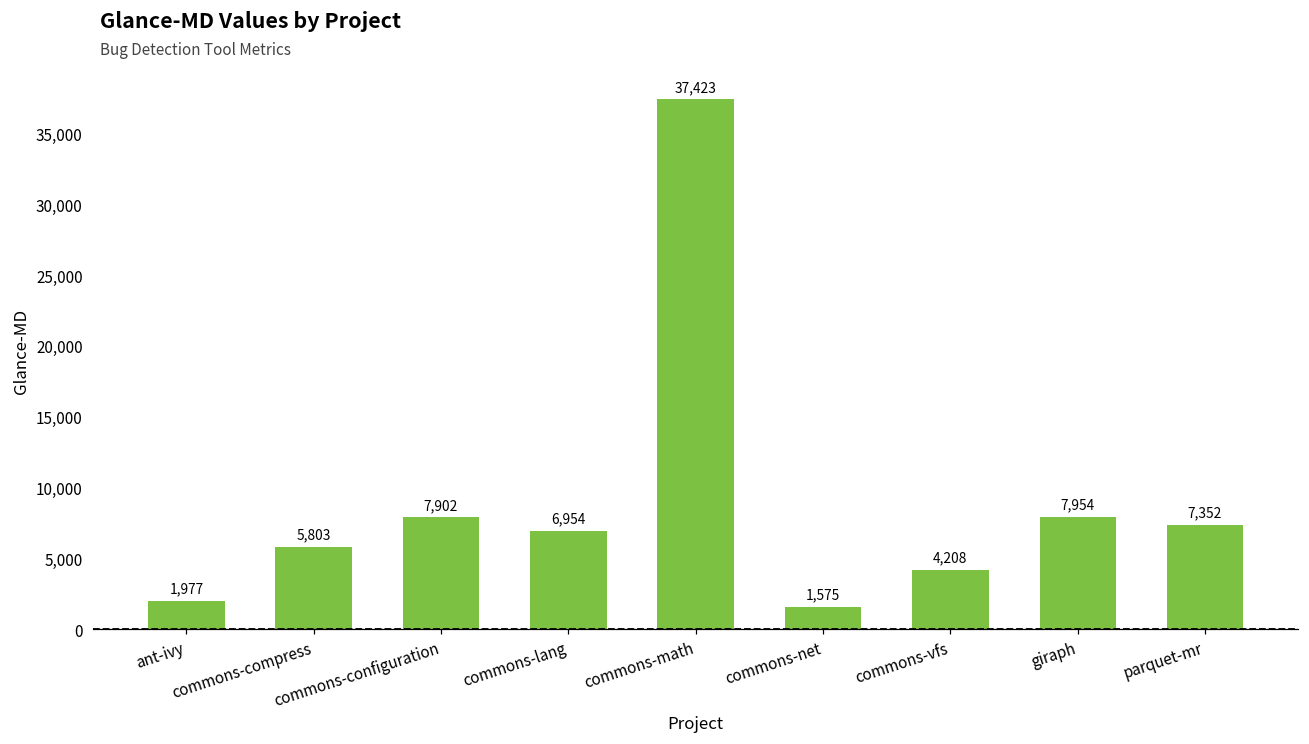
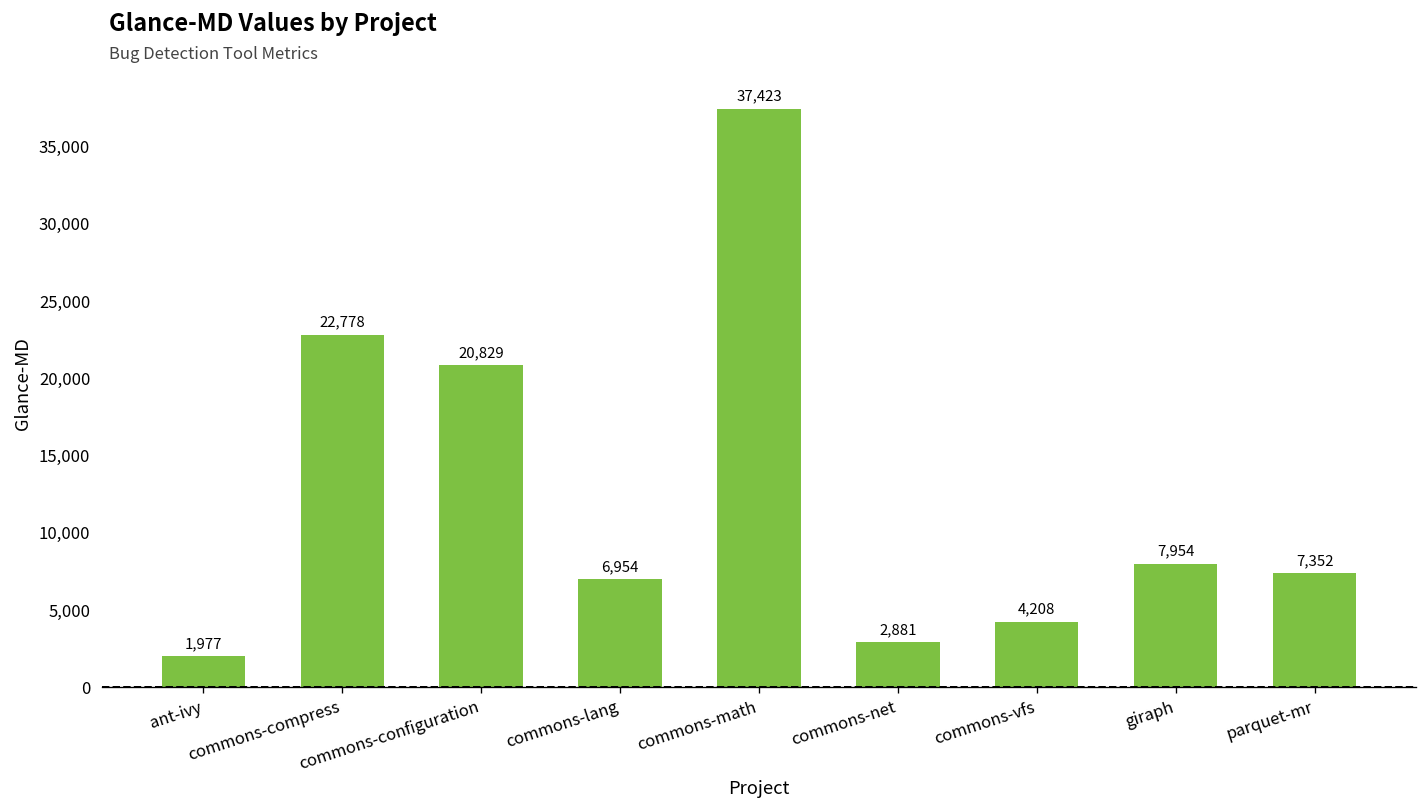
commons-compress: 5,803 -> 22,778
commons-configuration: 7,902 -> 20,829
commons-net: 1,575 -> 2,881
